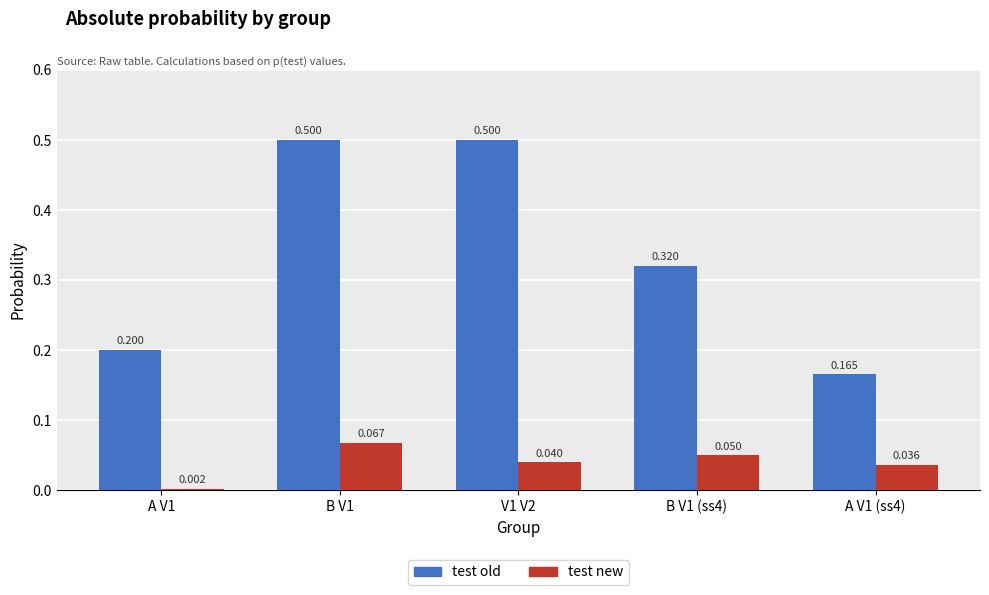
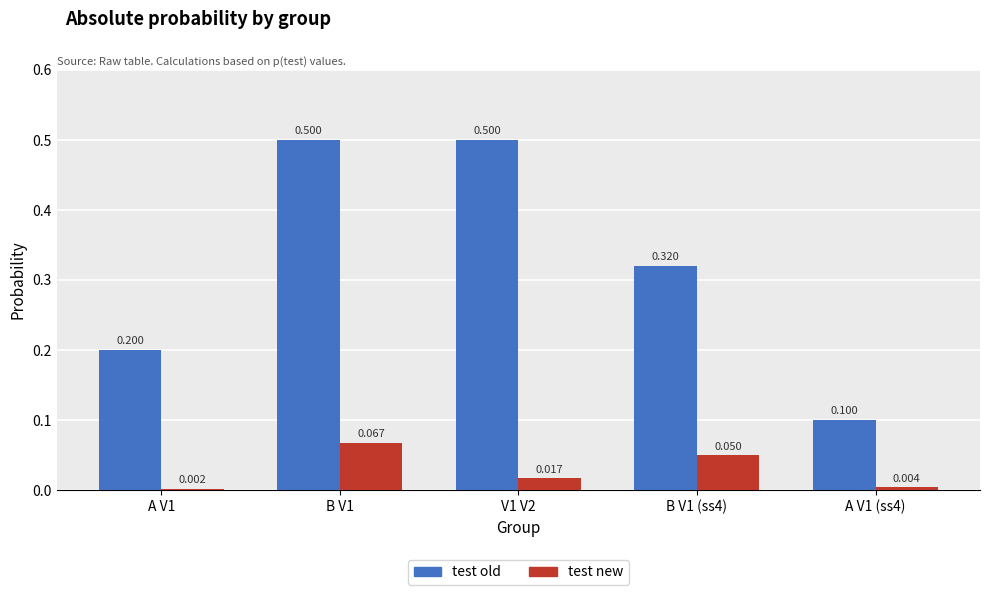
test new, V1 V2: 0.040 -> 0.017
test old, A V1 (ss4): 0.165 -> 0.100
test new, A V1 (ss4): 0.036 -> 0.004
